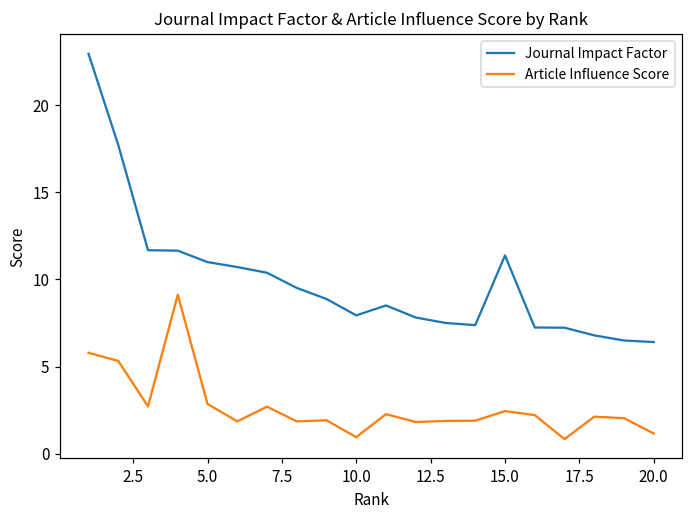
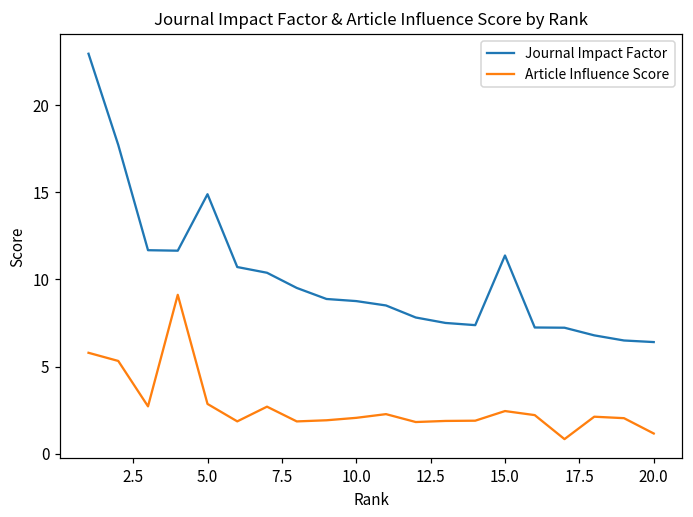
Journal Impact Factor, 5.0: 11.0 -> 14.9
Journal Impact Factor, 10.0: 7.9 -> 8.8
Article Influence Score, 10.0: 0.9 -> 2.1
